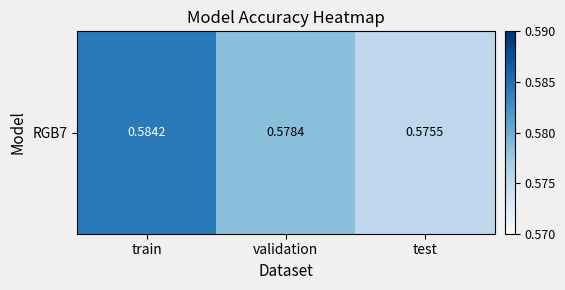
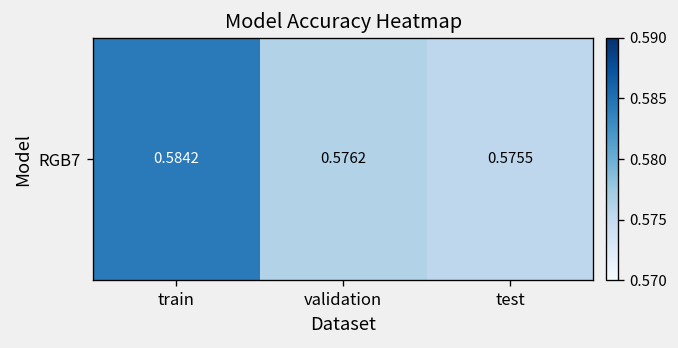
RGB7, validation: 0.5784 -> 0.5762
